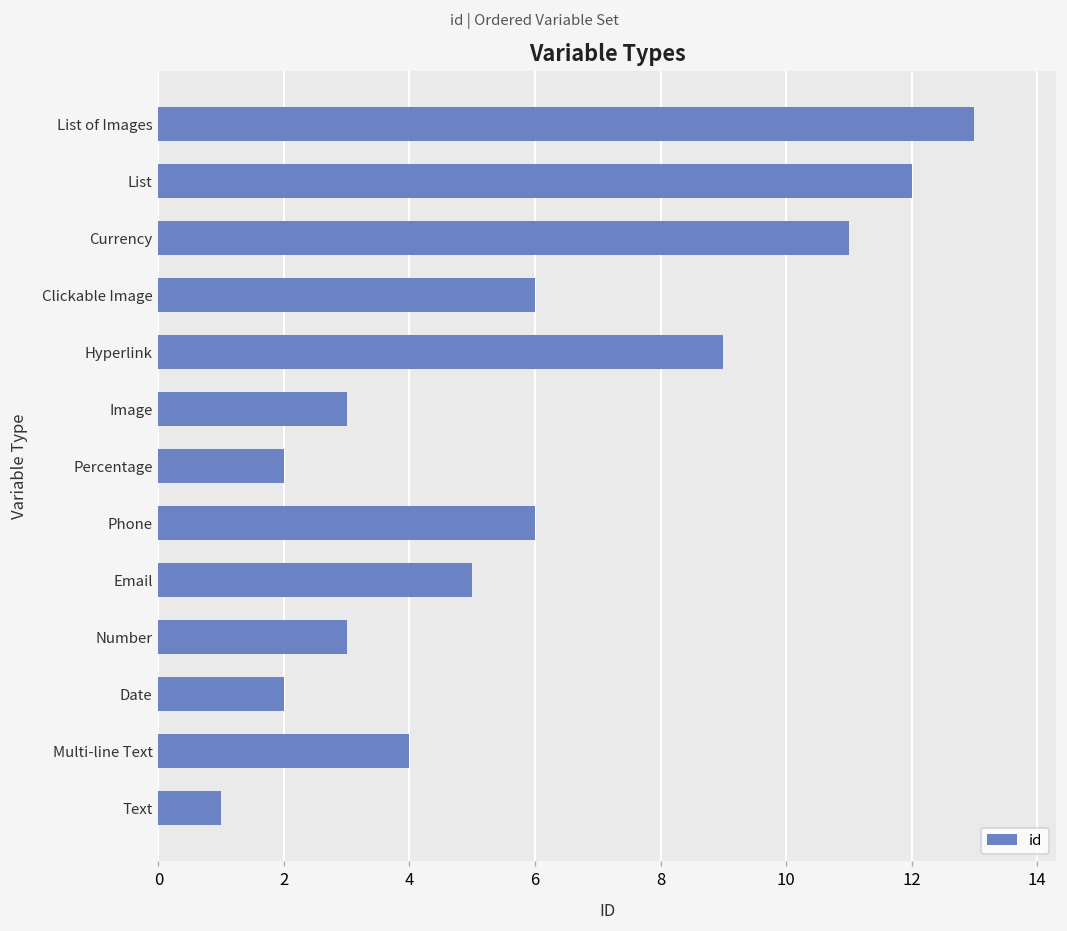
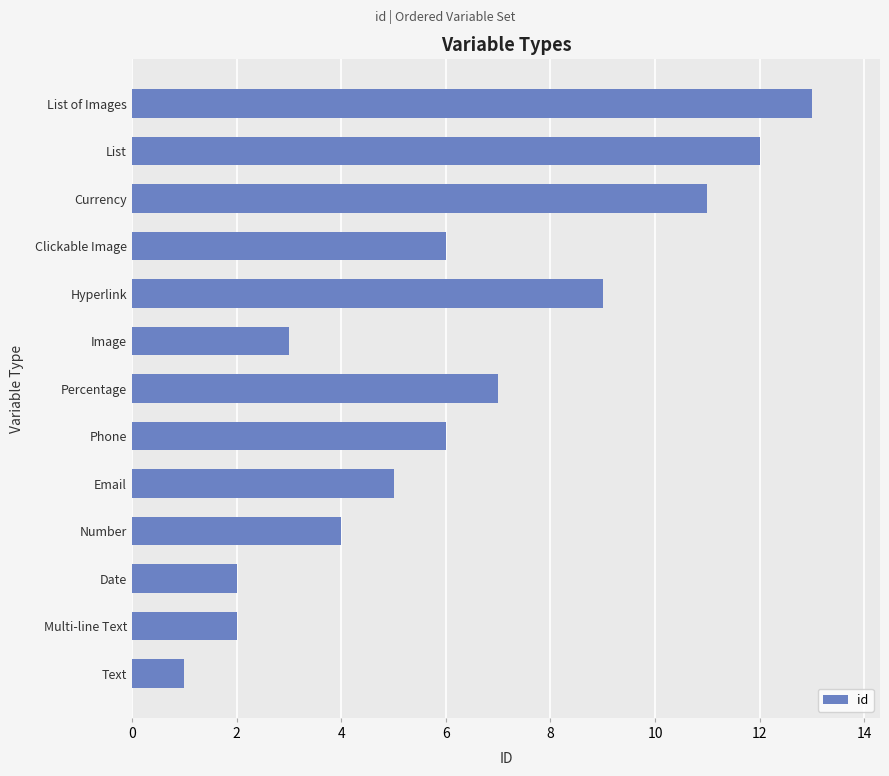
Percentage: 2 -> 7
Number: 3 -> 4
Multi-line Text: 4 -> 2
